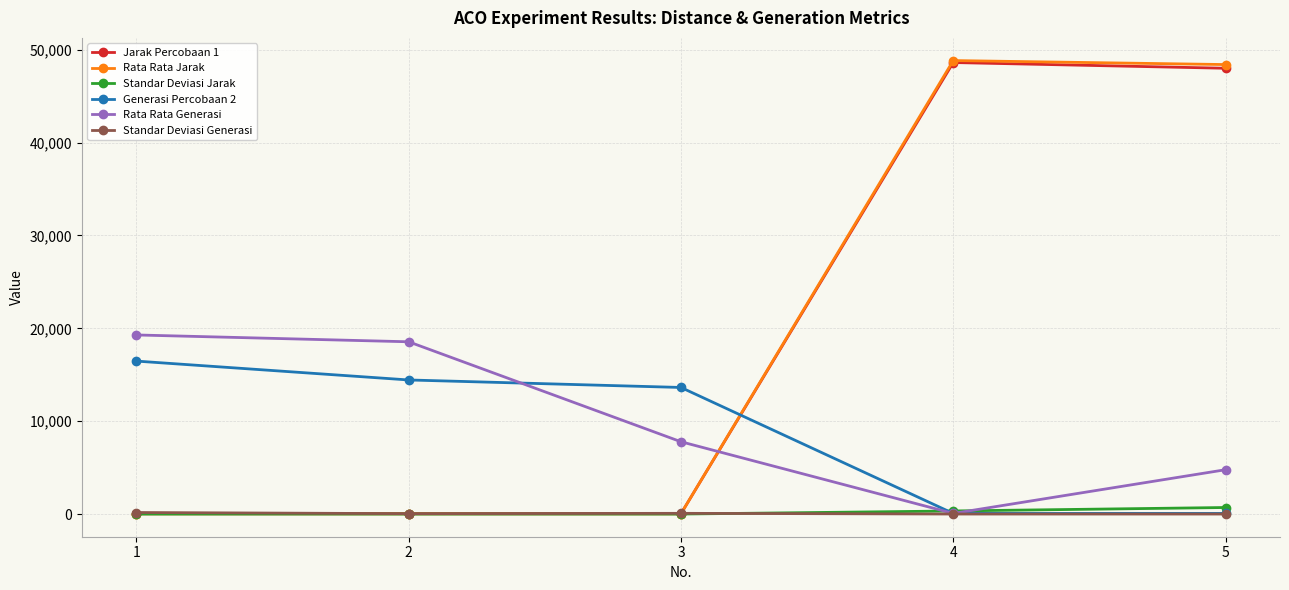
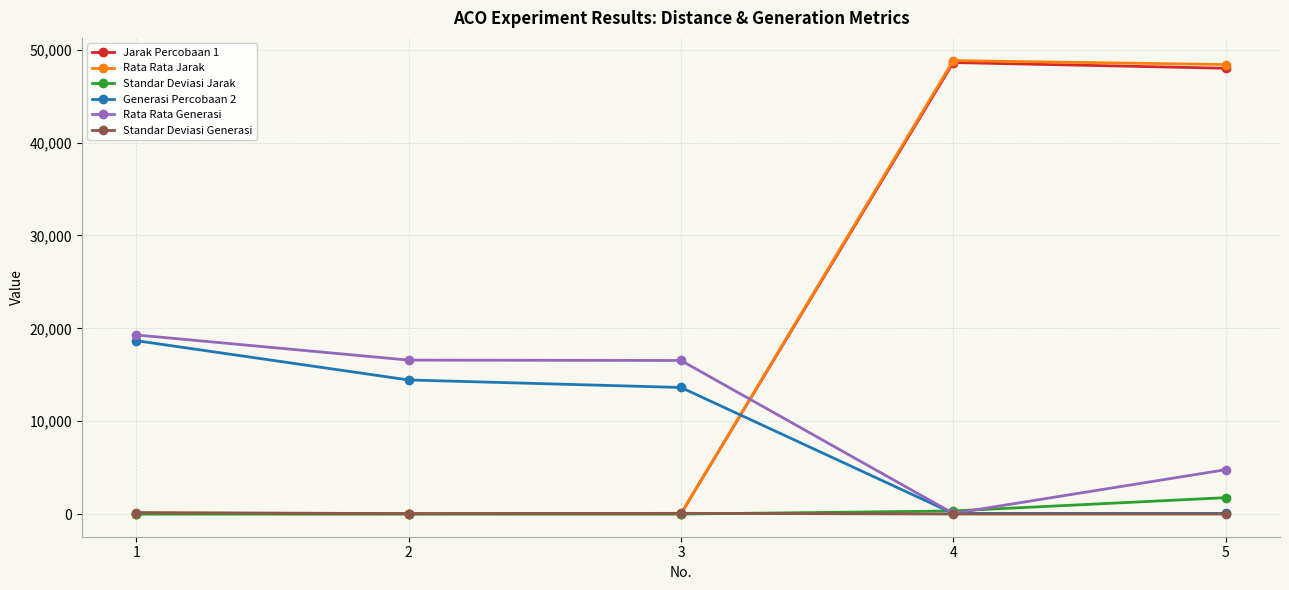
Generasi Percobaan 2, 1: 16,000 -> 19,000
Rata Rata Generasi, 2: 19,000 -> 17,000
Rata Rata Generasi, 3: 8,000 -> 17,000
Standar Deviasi Jarak, 5: 1,000 -> 2,000
